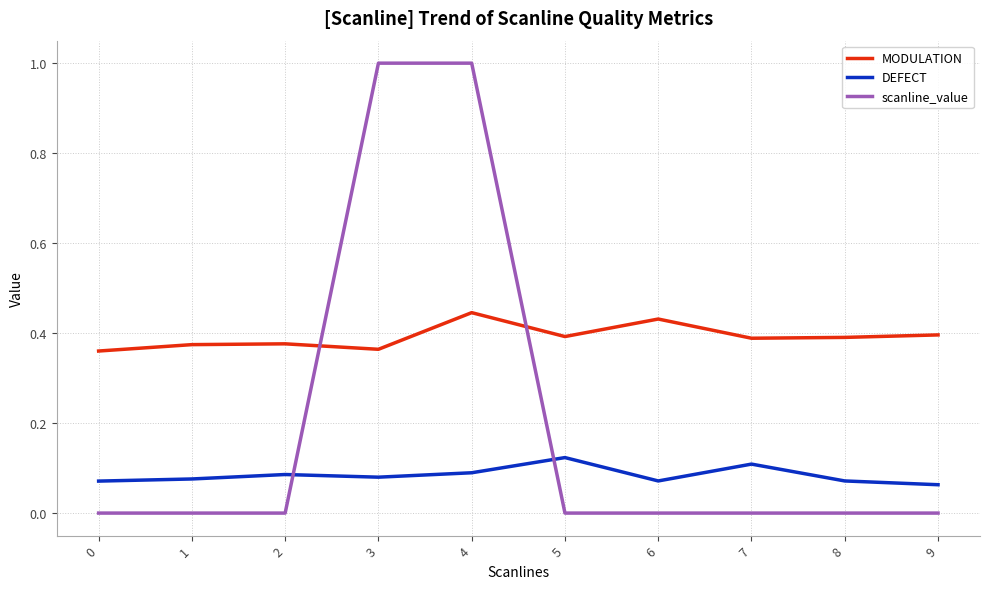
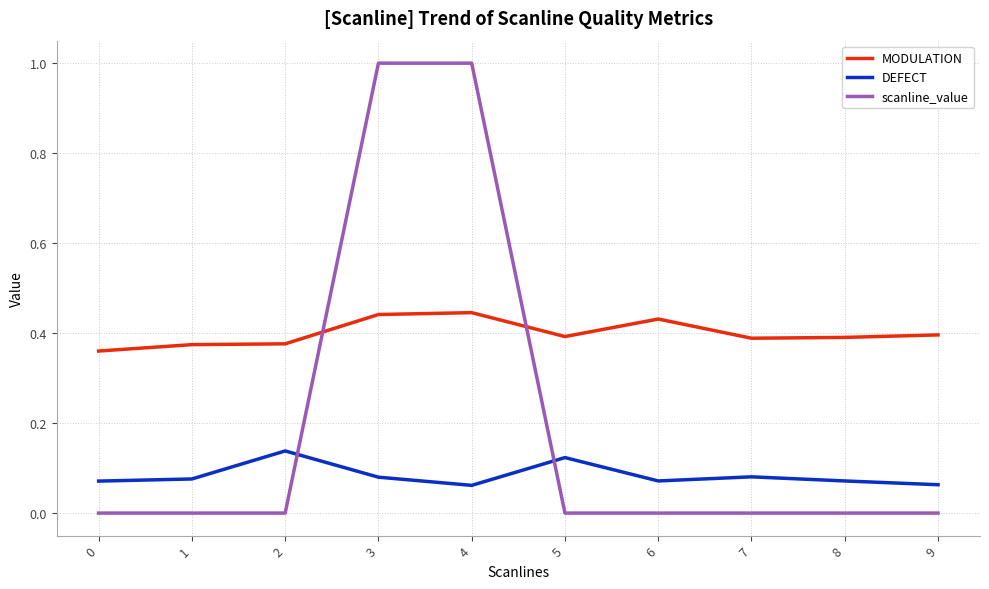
DEFECT, 2: 0.09 -> 0.14
MODULATION, 3: 0.36 -> 0.44
DEFECT, 4: 0.09 -> 0.06
DEFECT, 7: 0.11 -> 0.08
